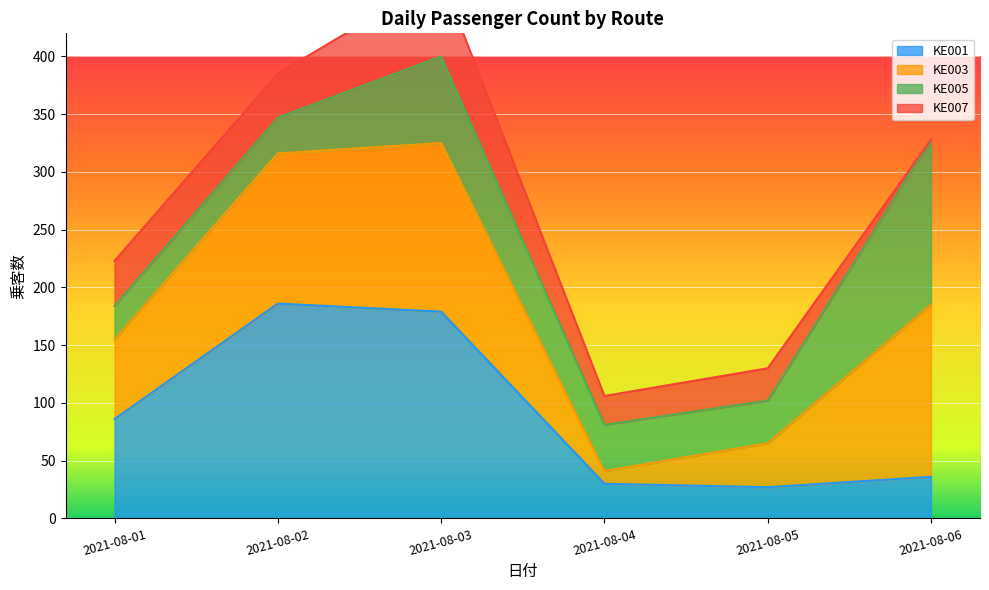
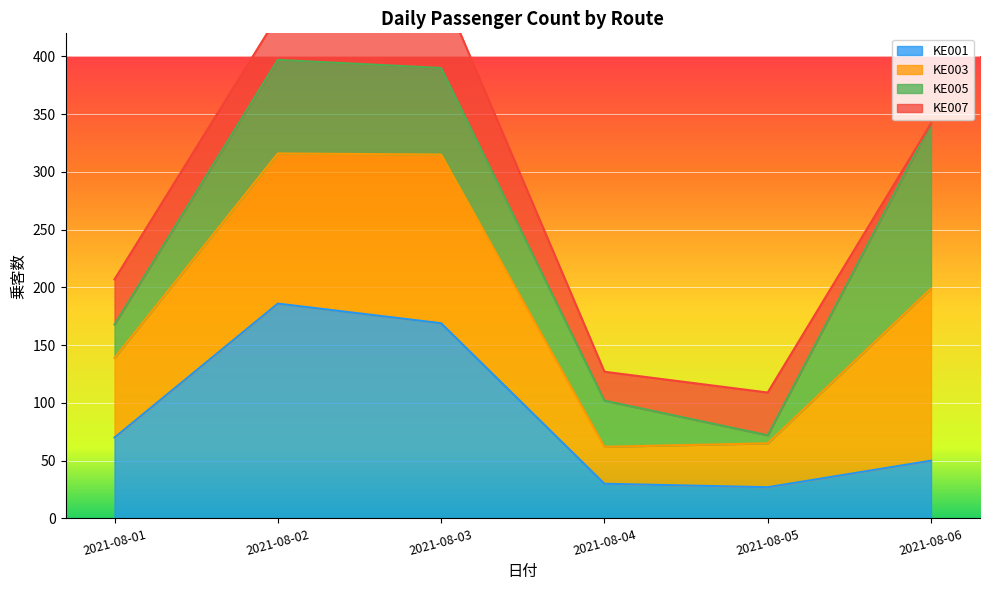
KE001, 2021-08-01: 86 -> 70
KE005, 2021-08-02: 31 -> 81
KE001, 2021-08-03: 179 -> 169
KE003, 2021-08-04: 11 -> 32
KE005, 2021-08-05: 37 -> 7
KE007, 2021-08-05: 28 -> 37
KE001, 2021-08-06: 36 -> 50
